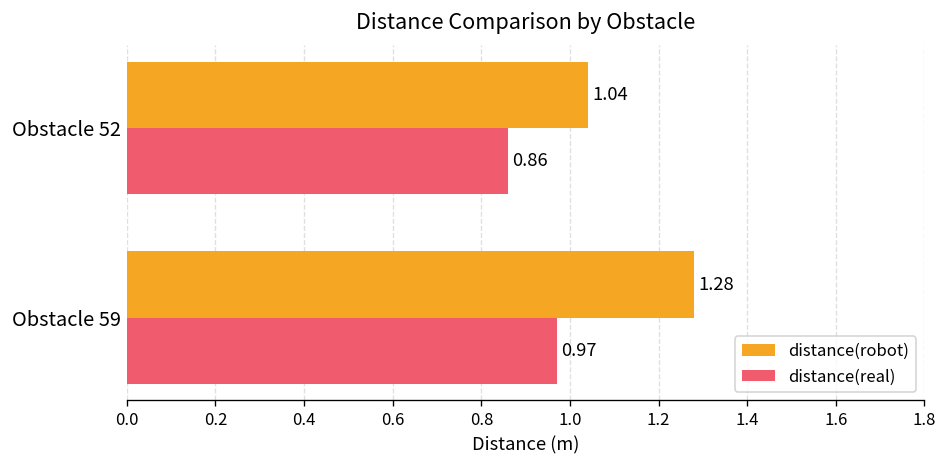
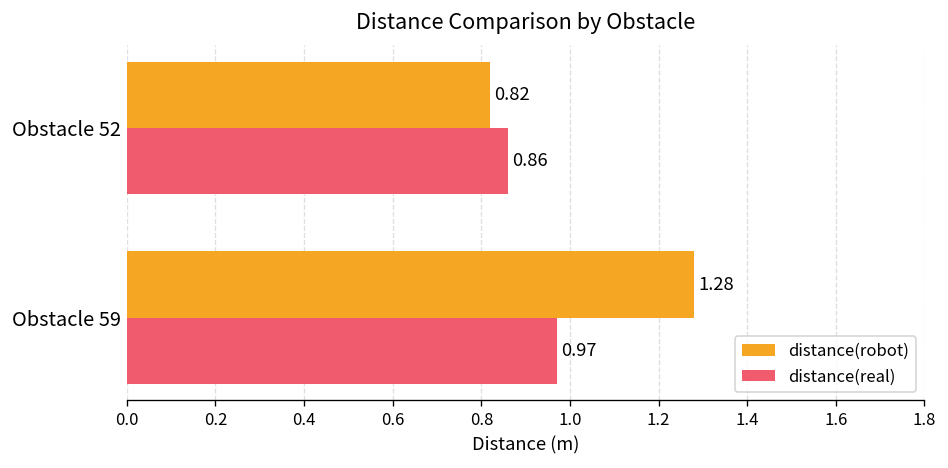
distance(robot), Obstacle 52: 1.04 -> 0.82
